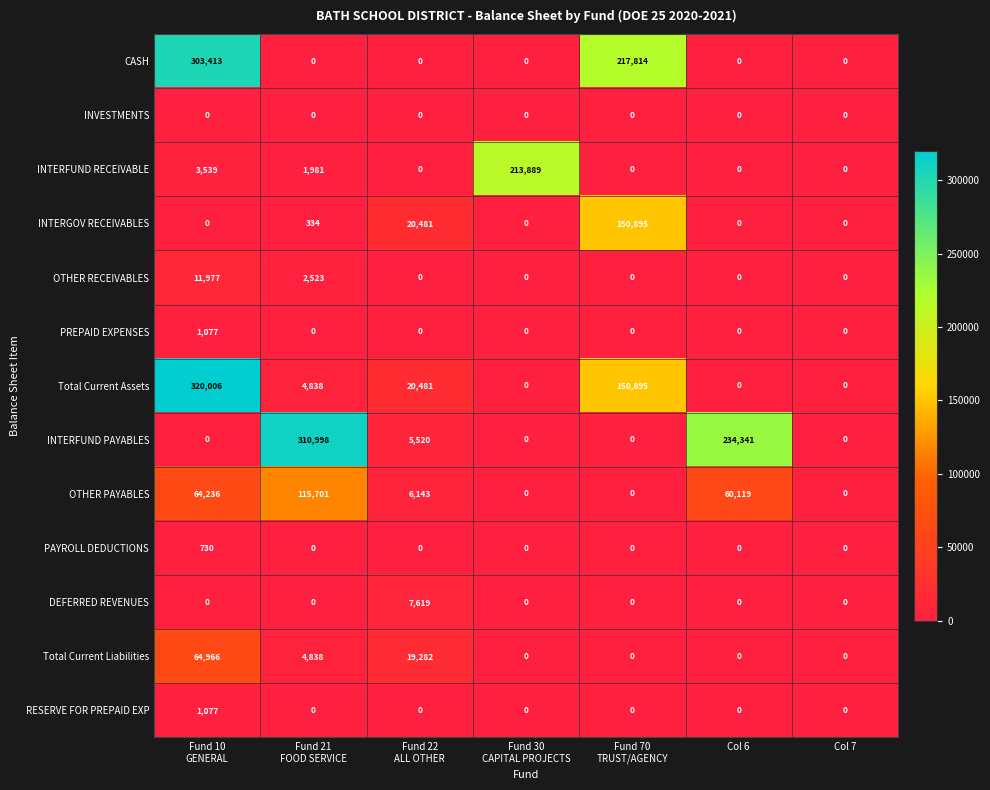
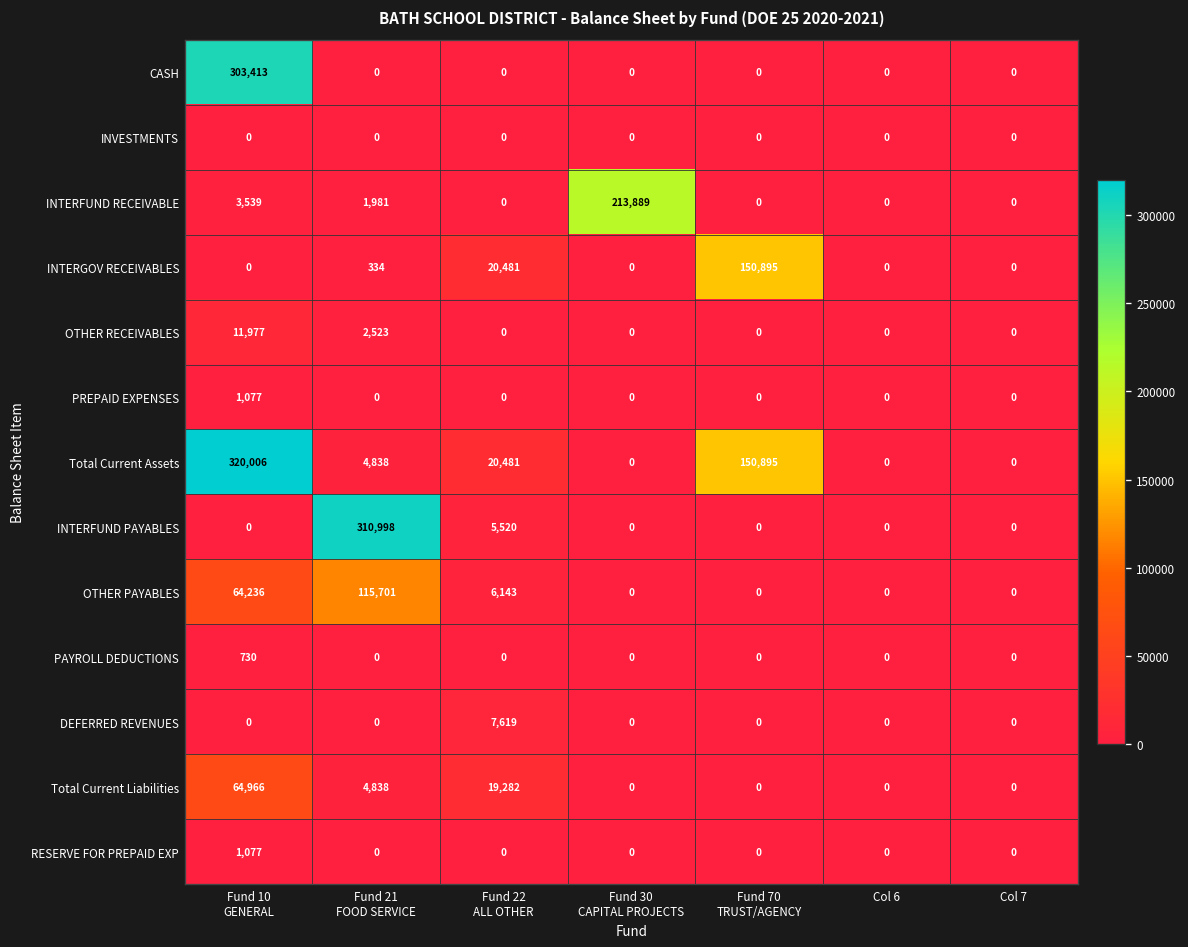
CASH, Fund 70 TRUST/AGENCY: 217,814 -> 0
INTERFUND PAYABLES, Col 6: 234,341 -> 0
OTHER PAYABLES, Col 6: 60,119 -> 0
